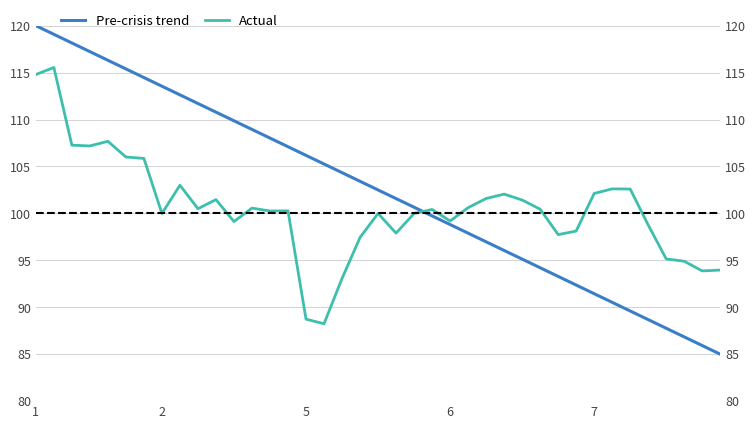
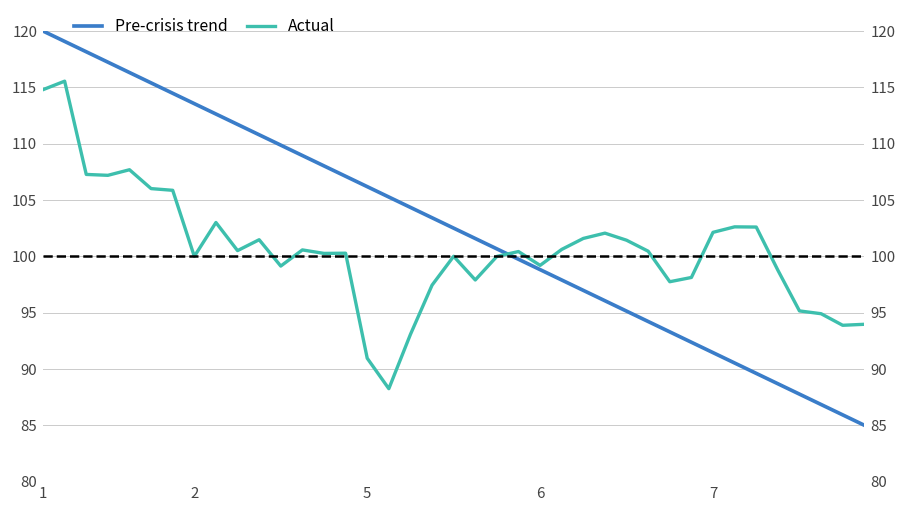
Actual, 5: 89 -> 91
